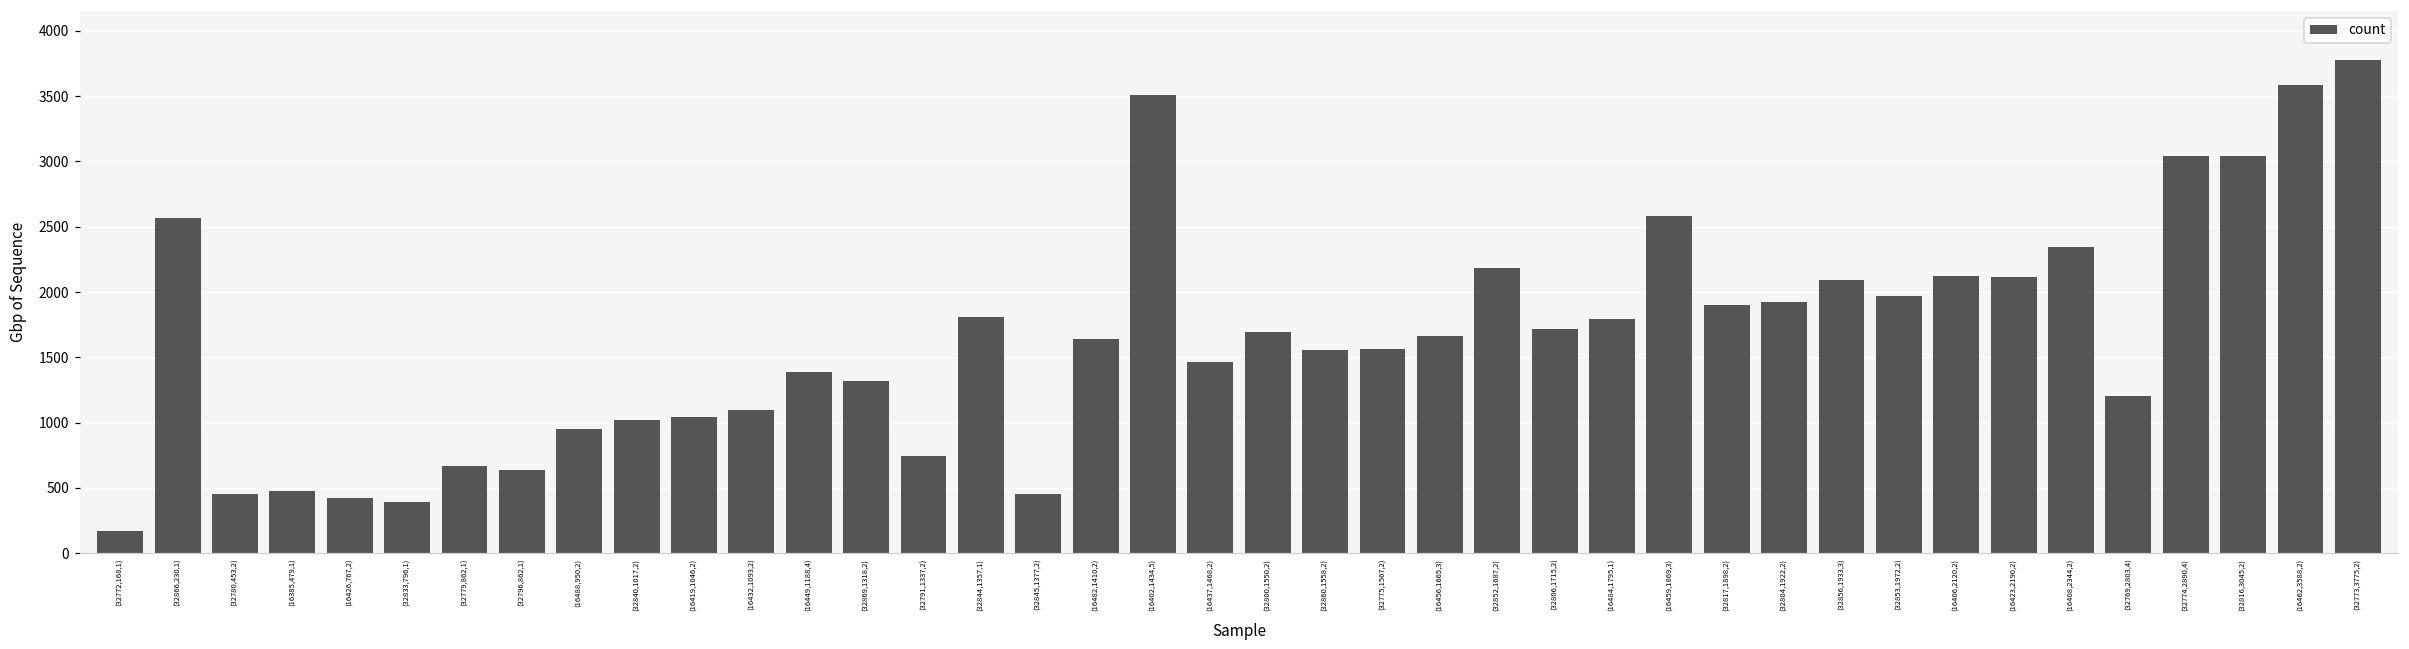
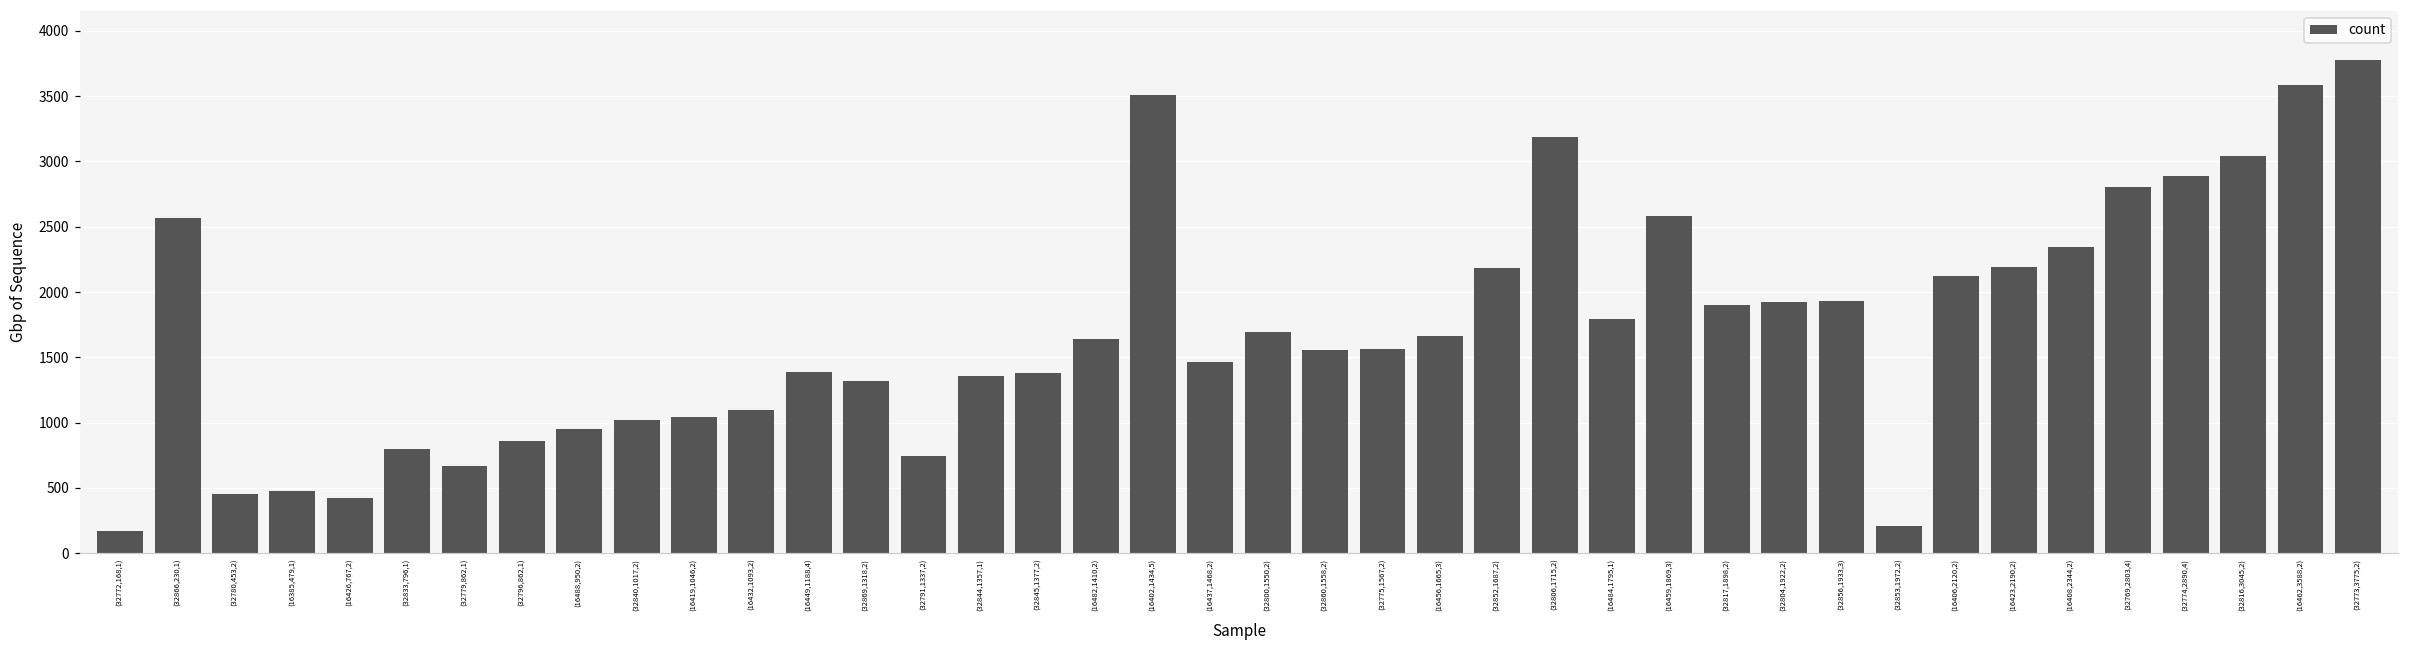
(32833,796,1): 390 -> 800
(32796,862,1): 640 -> 860
(32844,1357,1): 1810 -> 1360
(32845,1377,2): 460 -> 1380
(32806,1715,2): 1720 -> 3190
(32856,1933,3): 2090 -> 1930
(32853,1972,2): 1970 -> 210
(16423,2190,2): 2110 -> 2190
(32769,2803,4): 1210 -> 2800
(32774,2890,4): 3040 -> 2890
